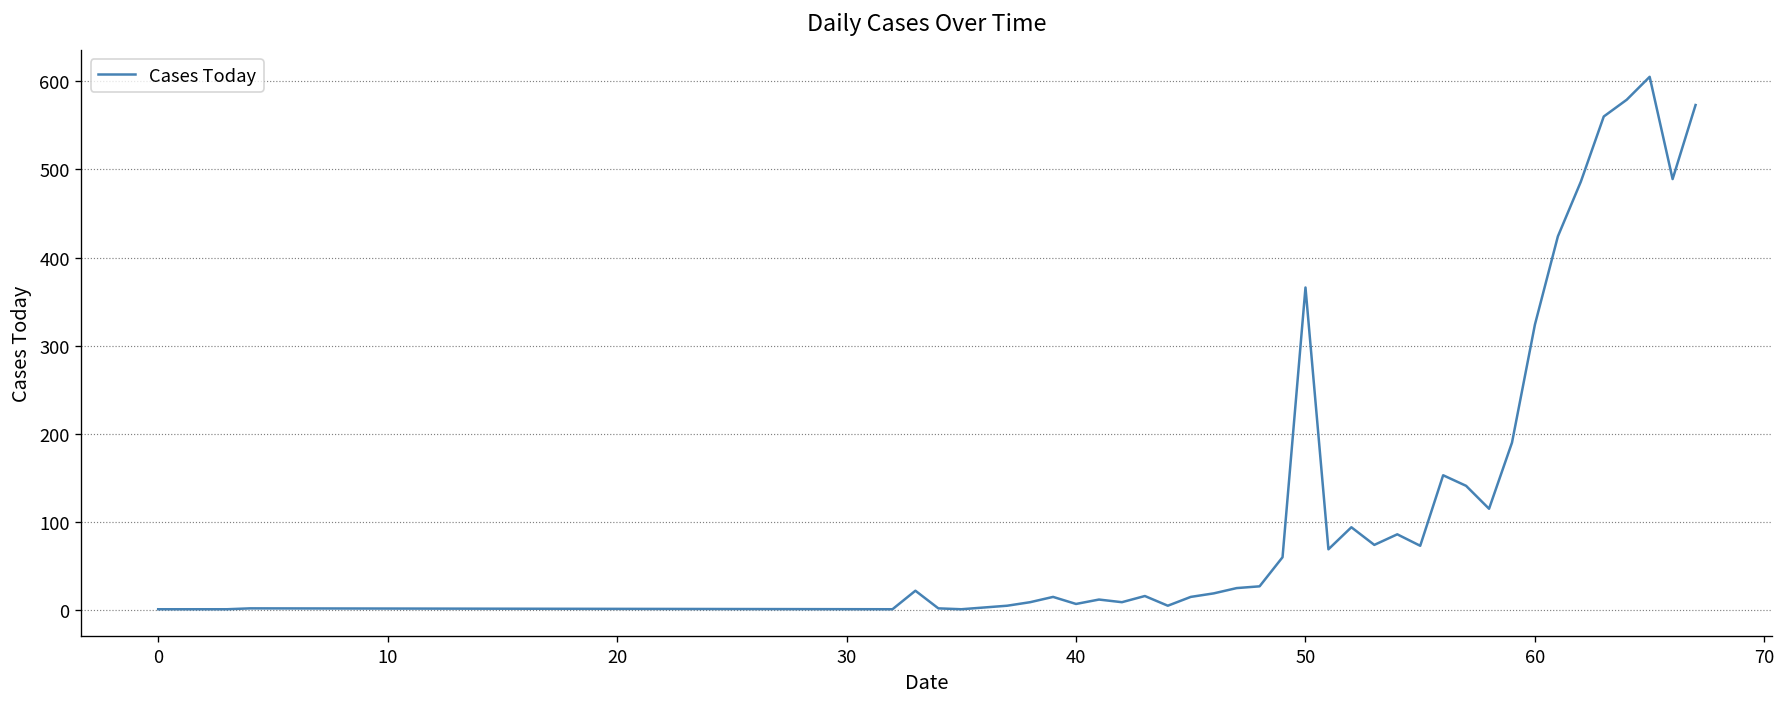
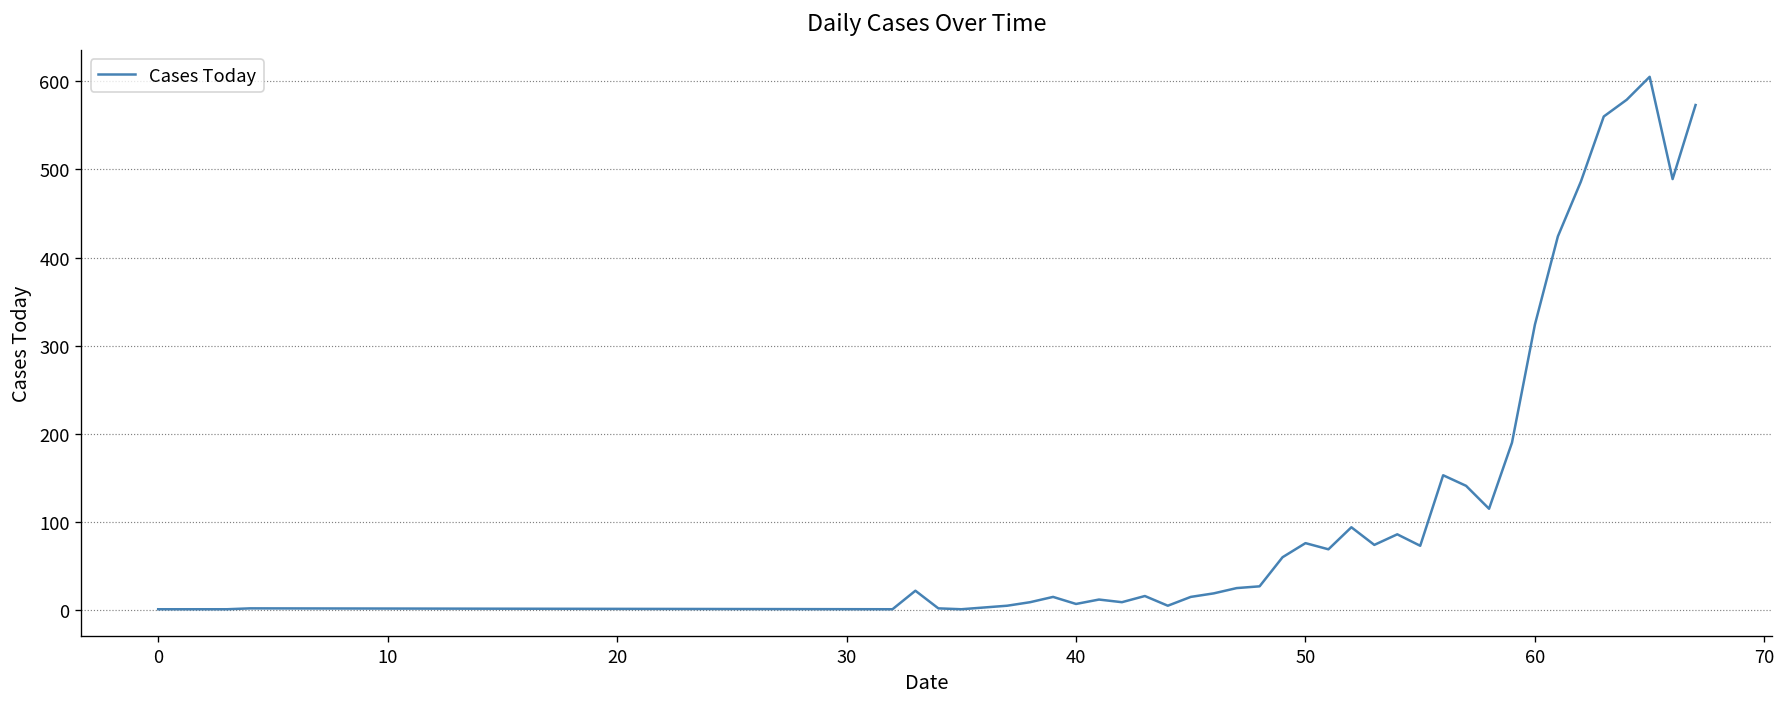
50: 370 -> 80
